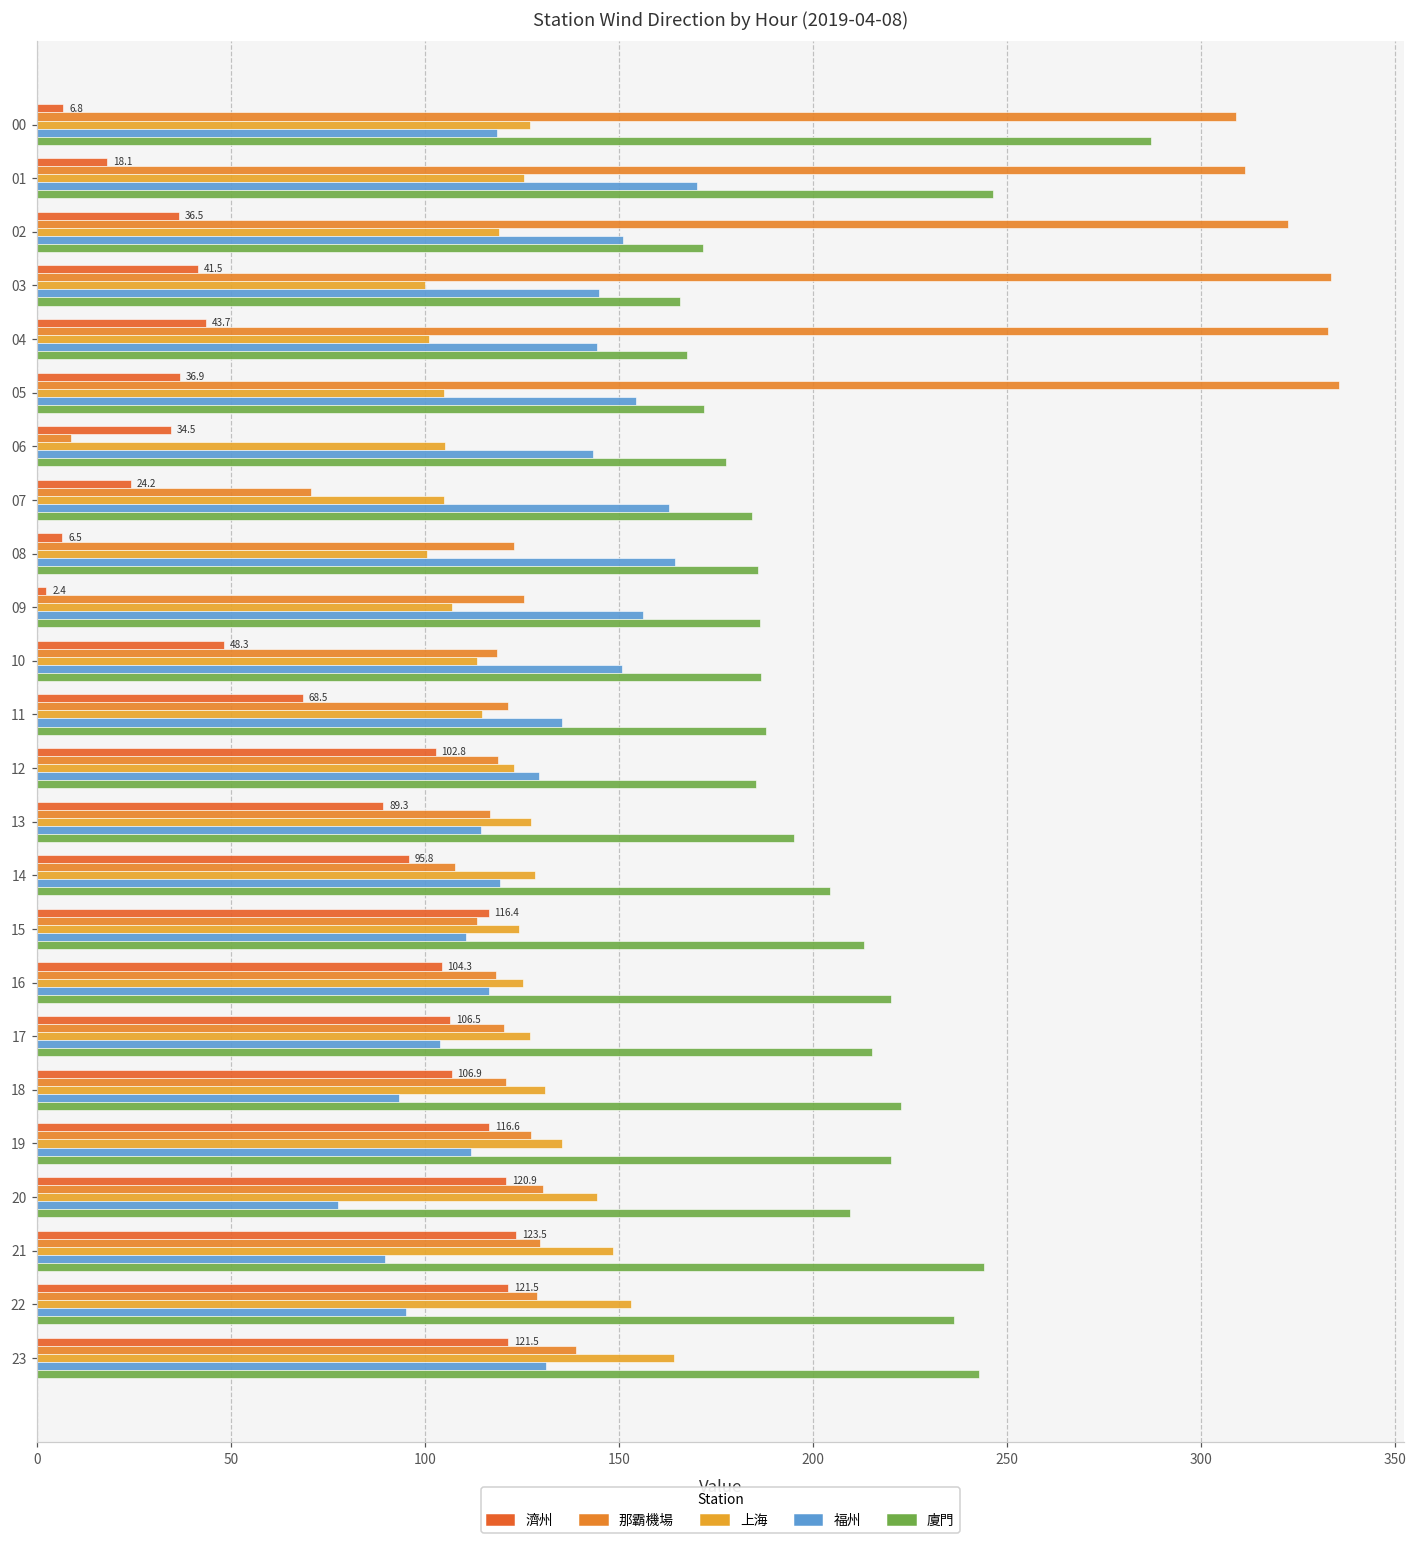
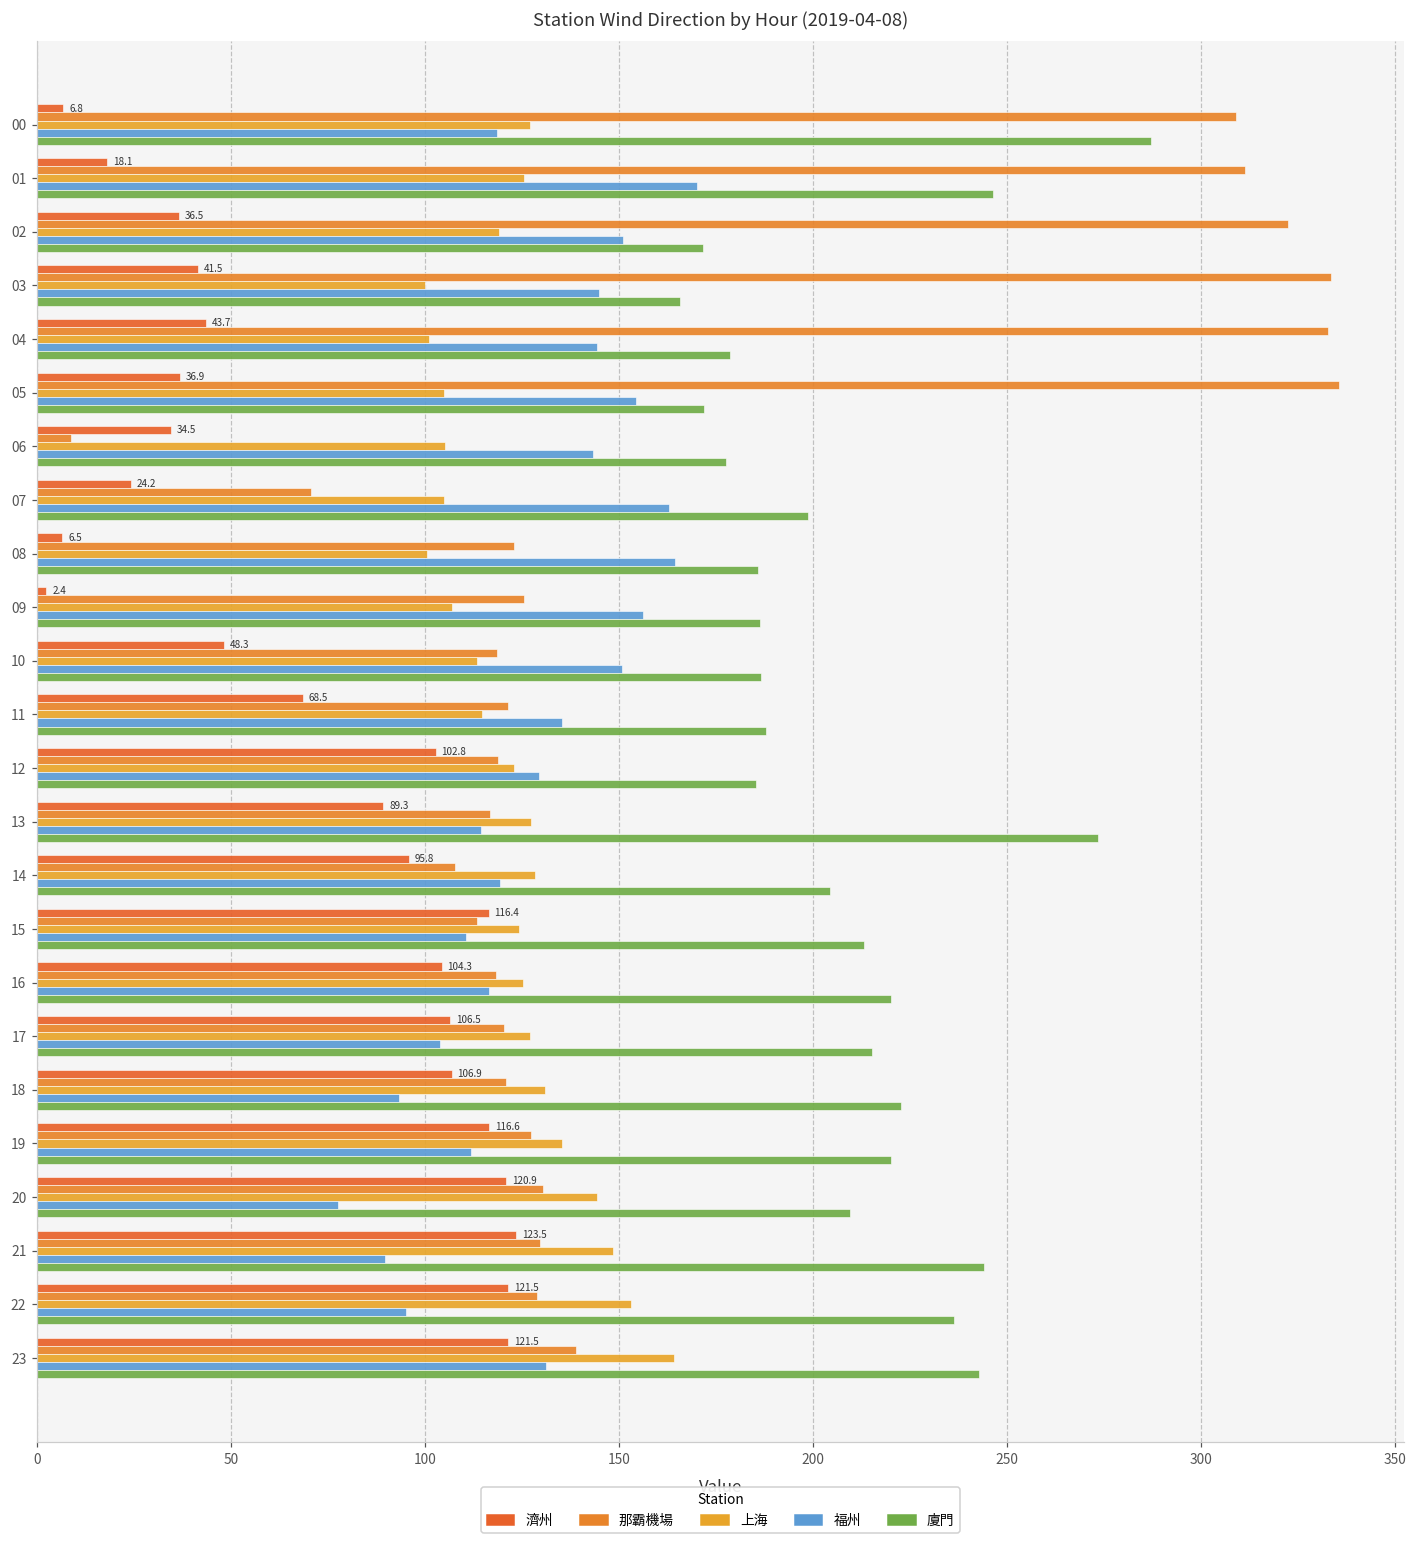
廈門, 04: 168 -> 179
廈門, 07: 184 -> 199
廈門, 13: 195 -> 274
